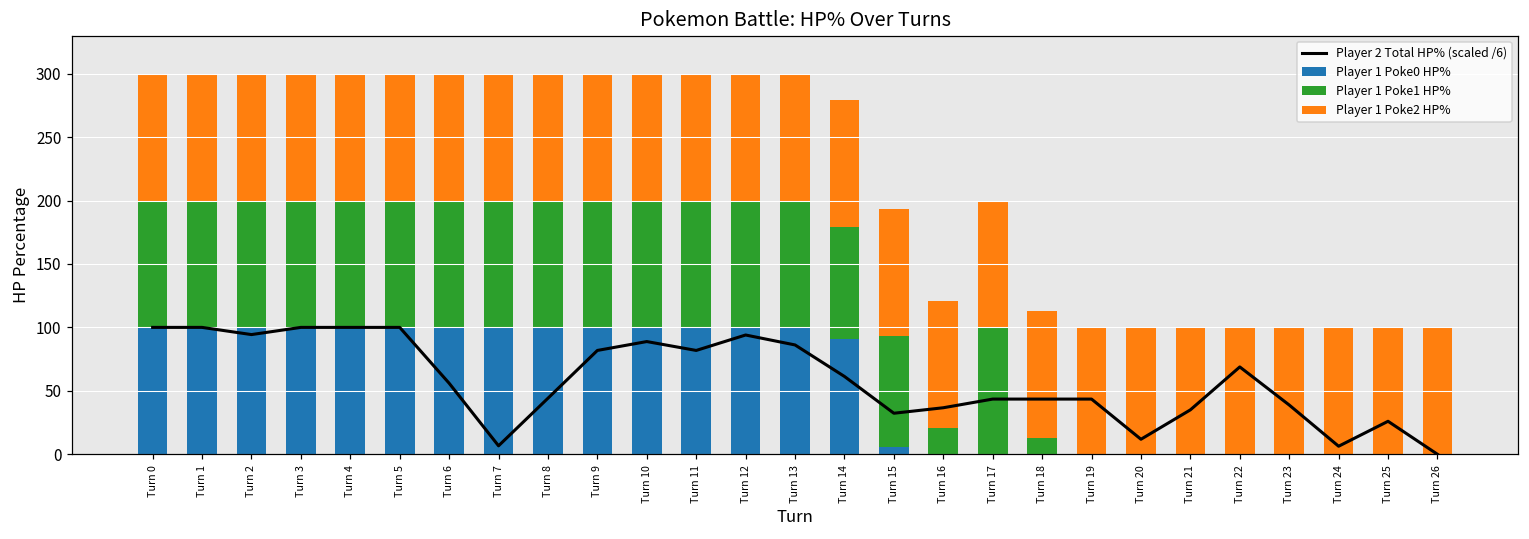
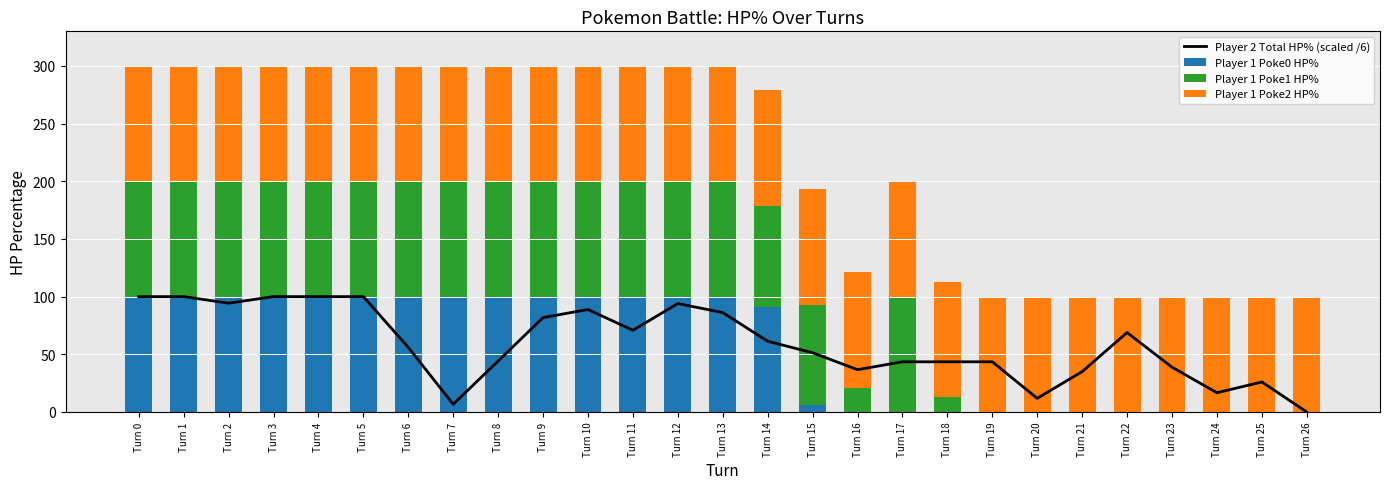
Player 2 Total HP% (scaled /6), Turn 11: 82 -> 71
Player 2 Total HP% (scaled /6), Turn 15: 32 -> 51
Player 2 Total HP% (scaled /6), Turn 24: 6 -> 17
